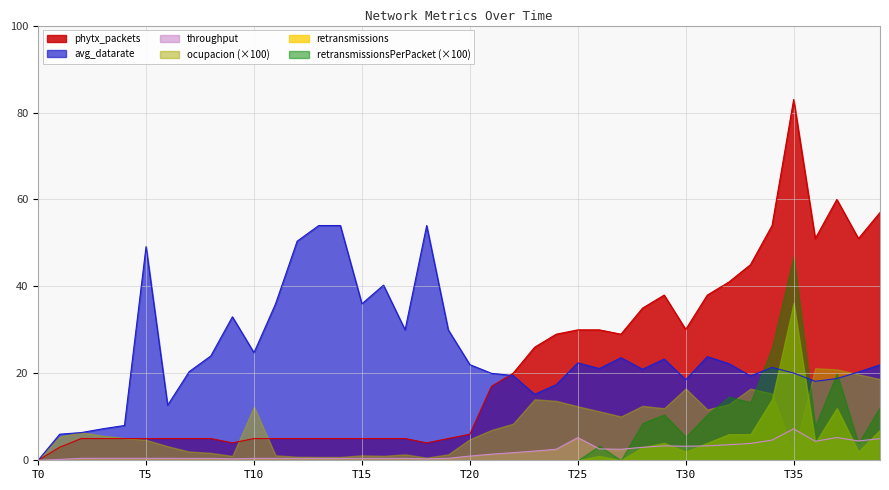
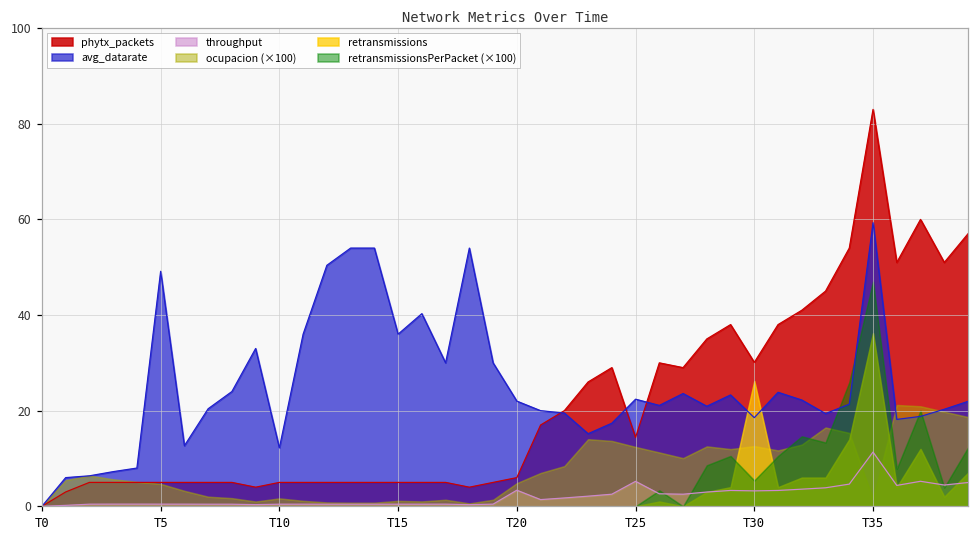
avg_datarate, T10: 25 -> 12
ocupacion (×100), T10: 12 -> 2
throughput, T20: 1 -> 3
phytx_packets, T25: 30 -> 14
ocupacion (×100), T30: 17 -> 13
retransmissions, T30: 2 -> 26
avg_datarate, T35: 20 -> 59
throughput, T35: 7 -> 11
